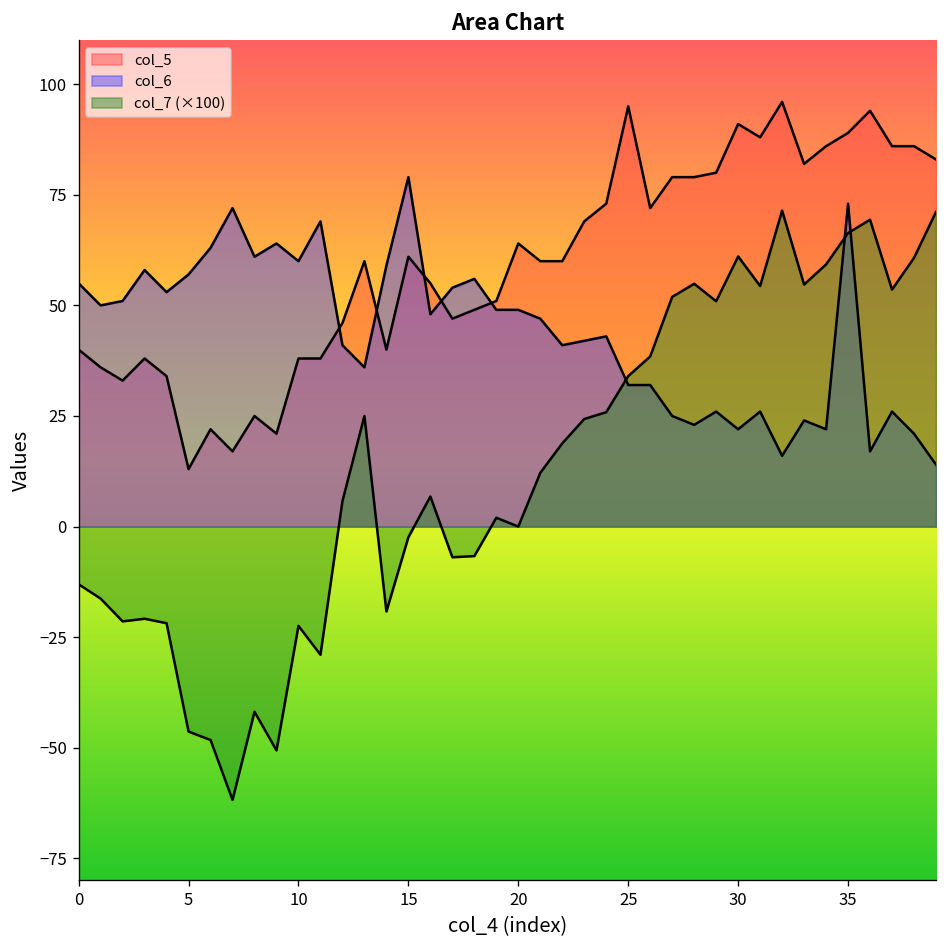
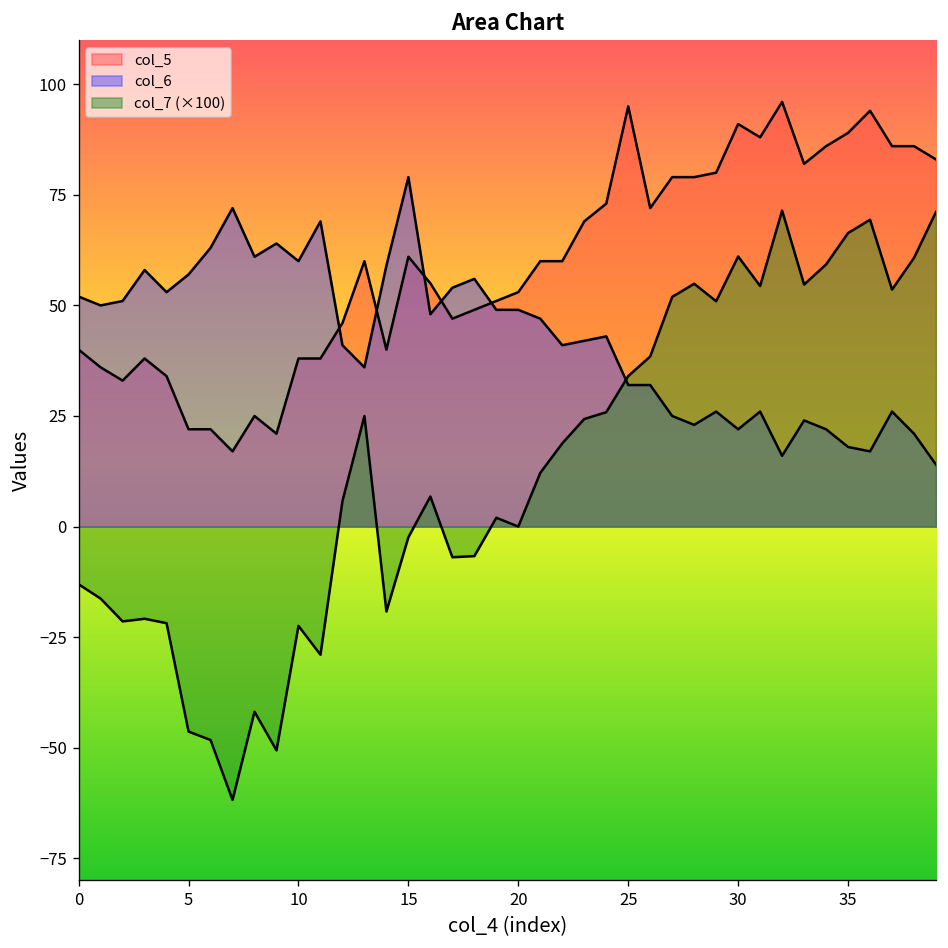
col_6, 0: 55 -> 52
col_5, 5: 13 -> 22
col_5, 20: 64 -> 53
col_6, 35: 73 -> 18
